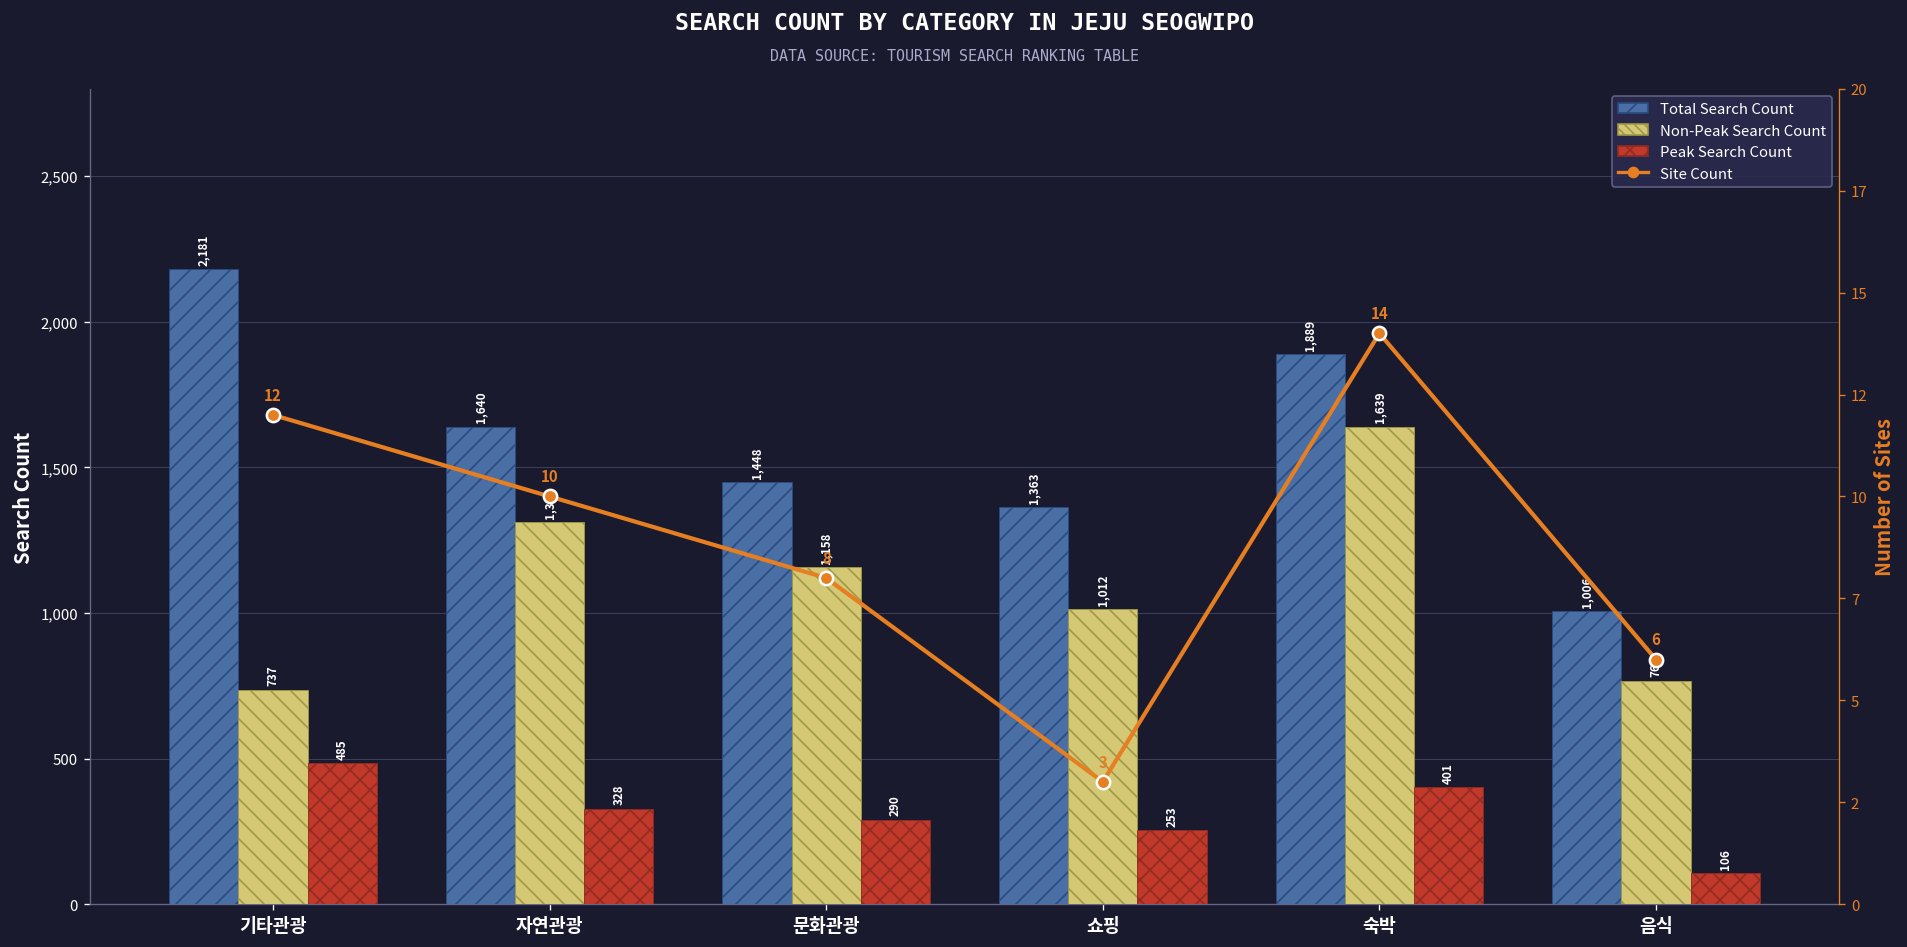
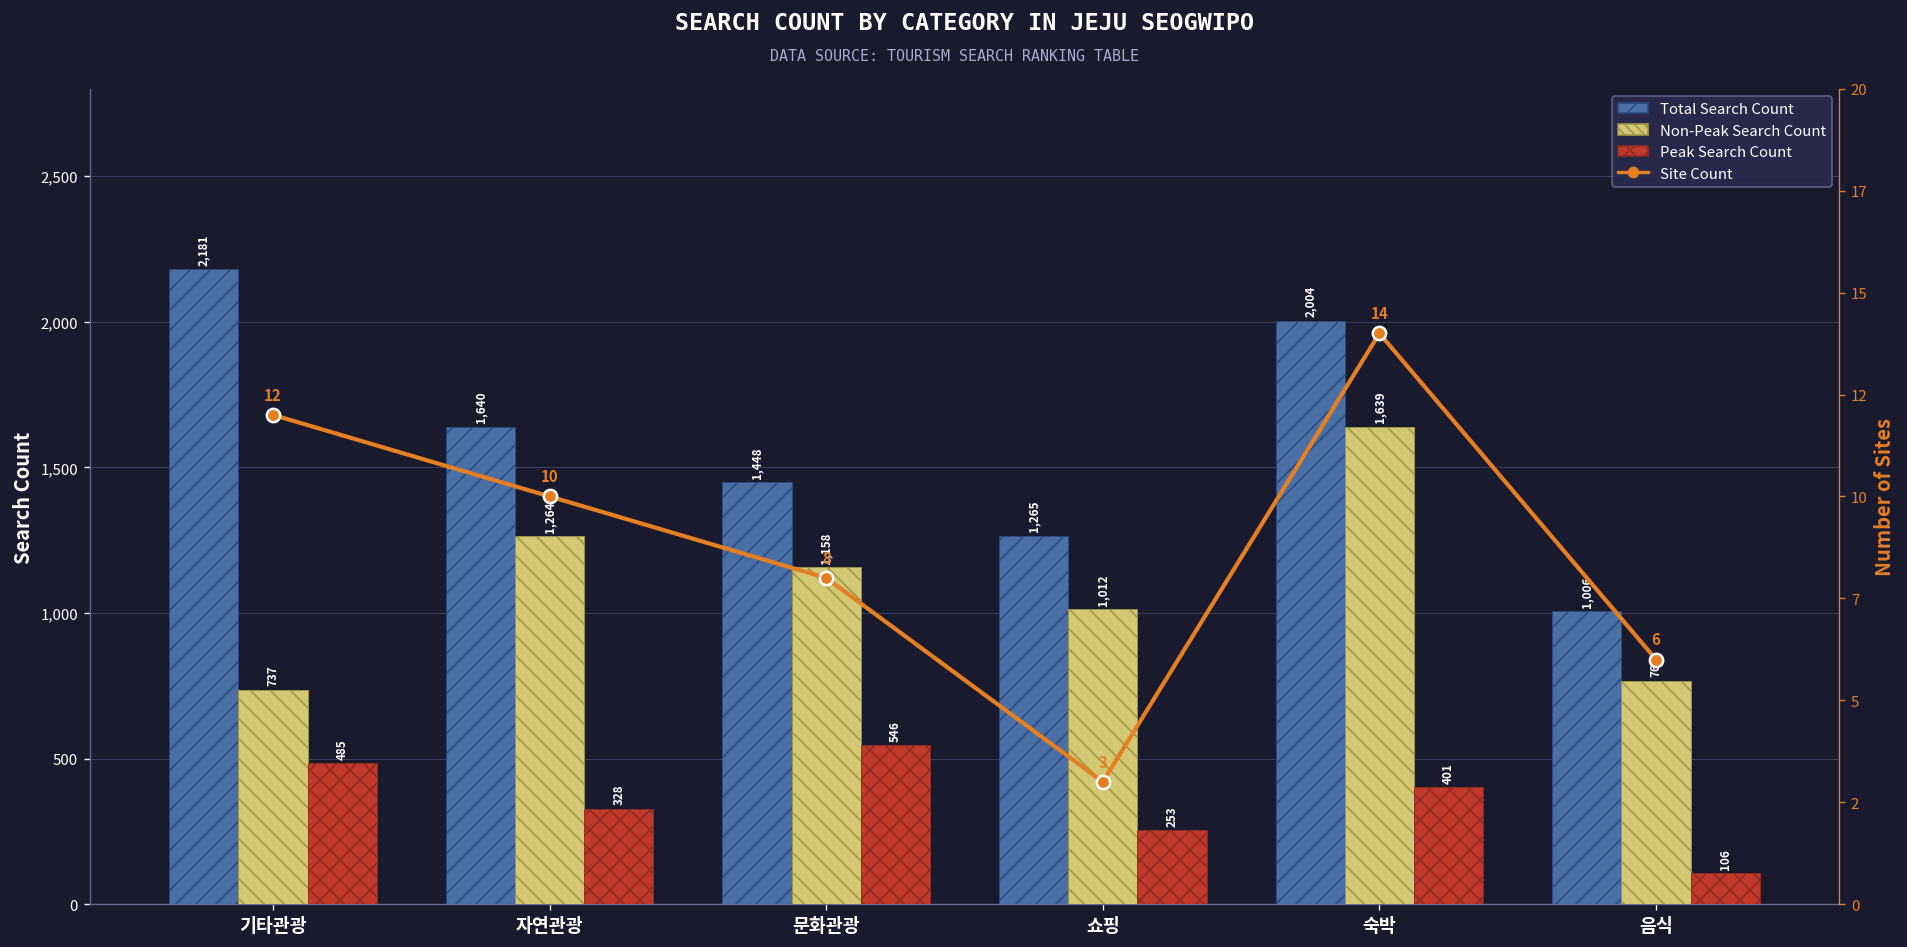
Non-Peak Search Count, 자연관광: 1,312 -> 1,264
Peak Search Count, 문화관광: 290 -> 546
Total Search Count, 쇼핑: 1,363 -> 1,265
Total Search Count, 숙박: 1,889 -> 2,004
